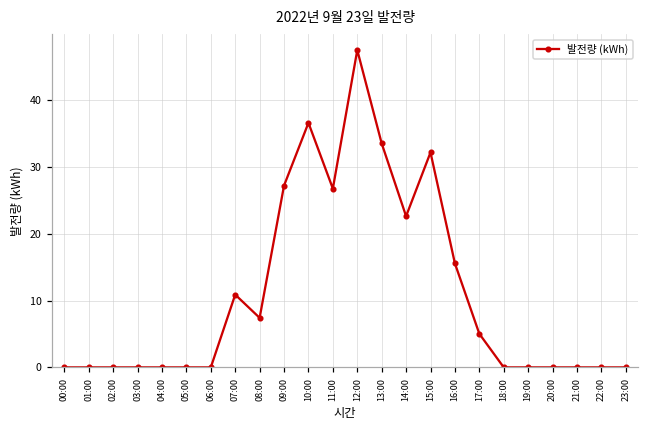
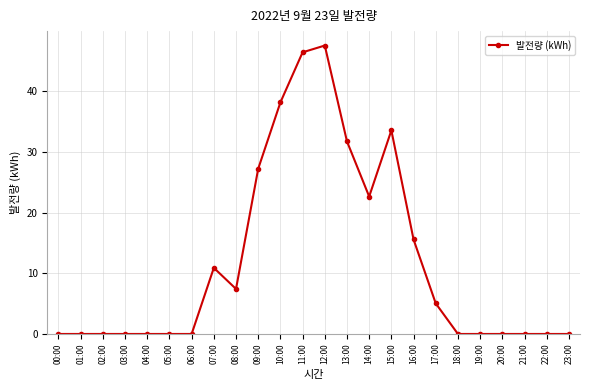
10:00: 37 -> 38
11:00: 27 -> 46
13:00: 34 -> 32
15:00: 32 -> 34
